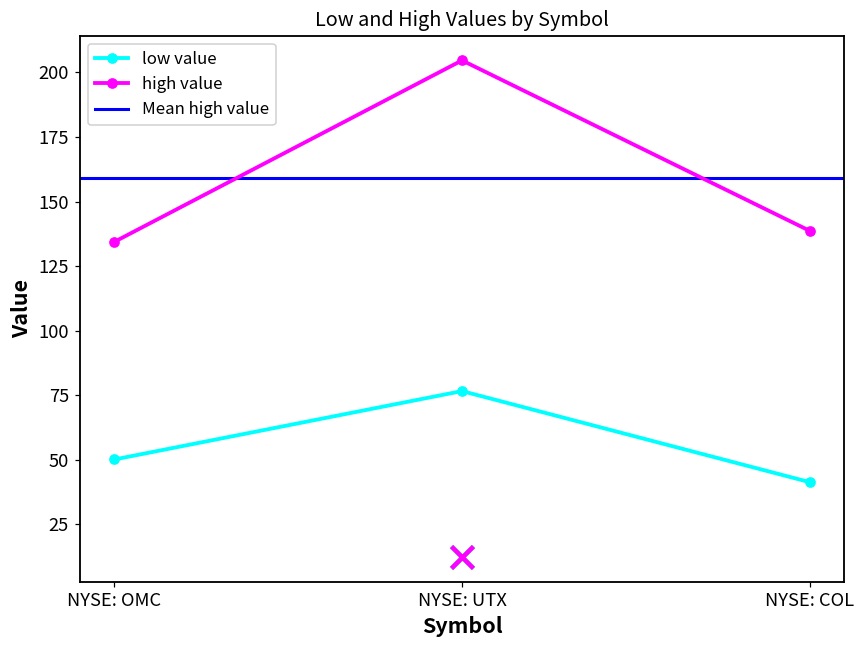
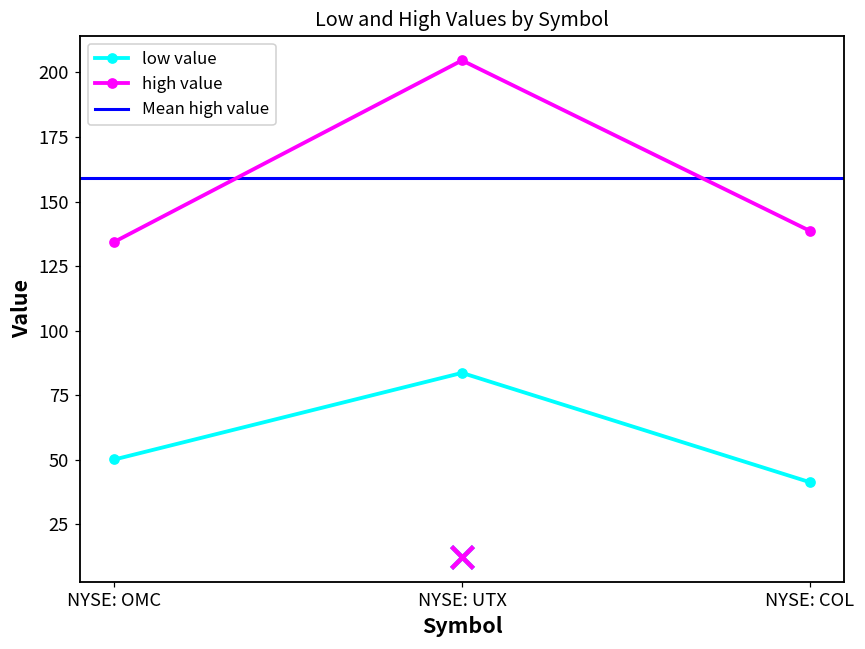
low value, NYSE: UTX: 77 -> 84
